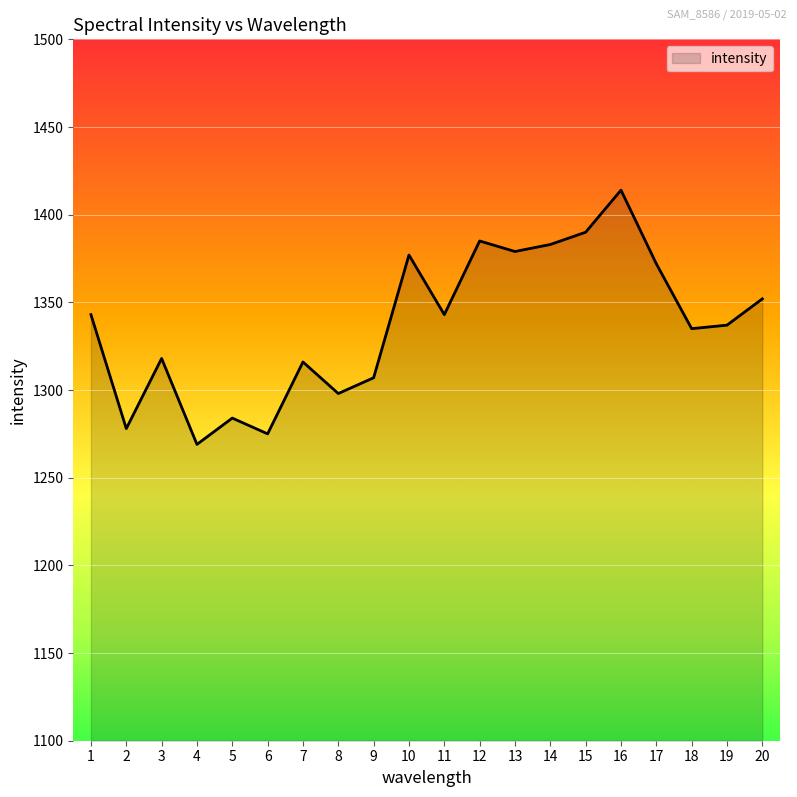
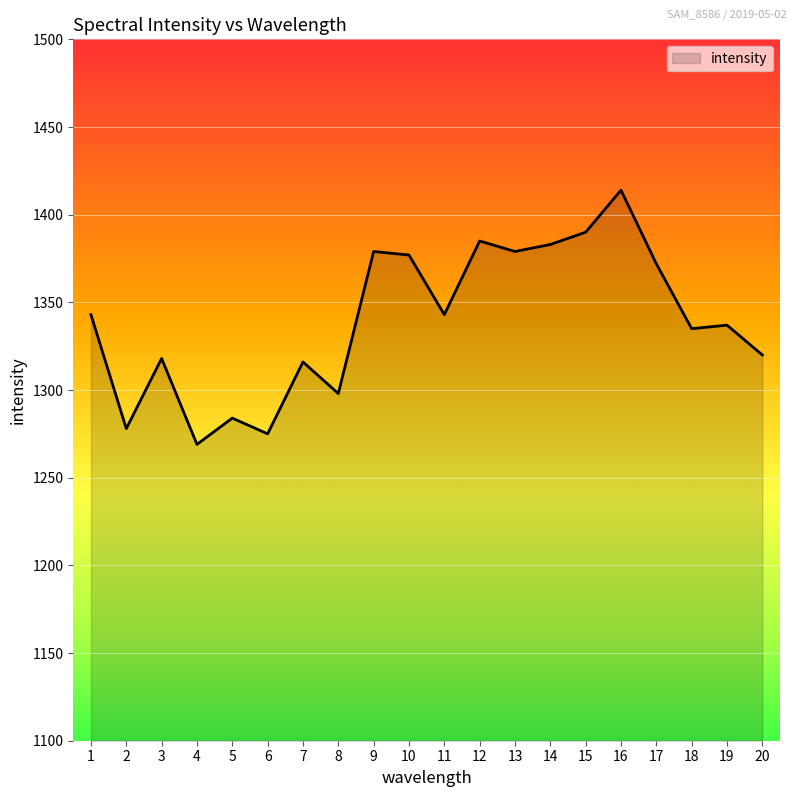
9: 1307 -> 1379
20: 1352 -> 1320
